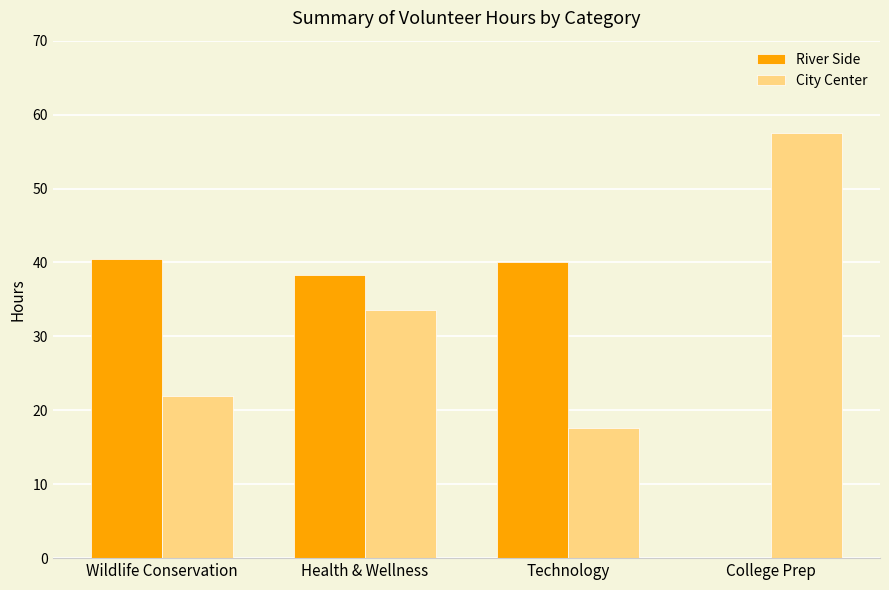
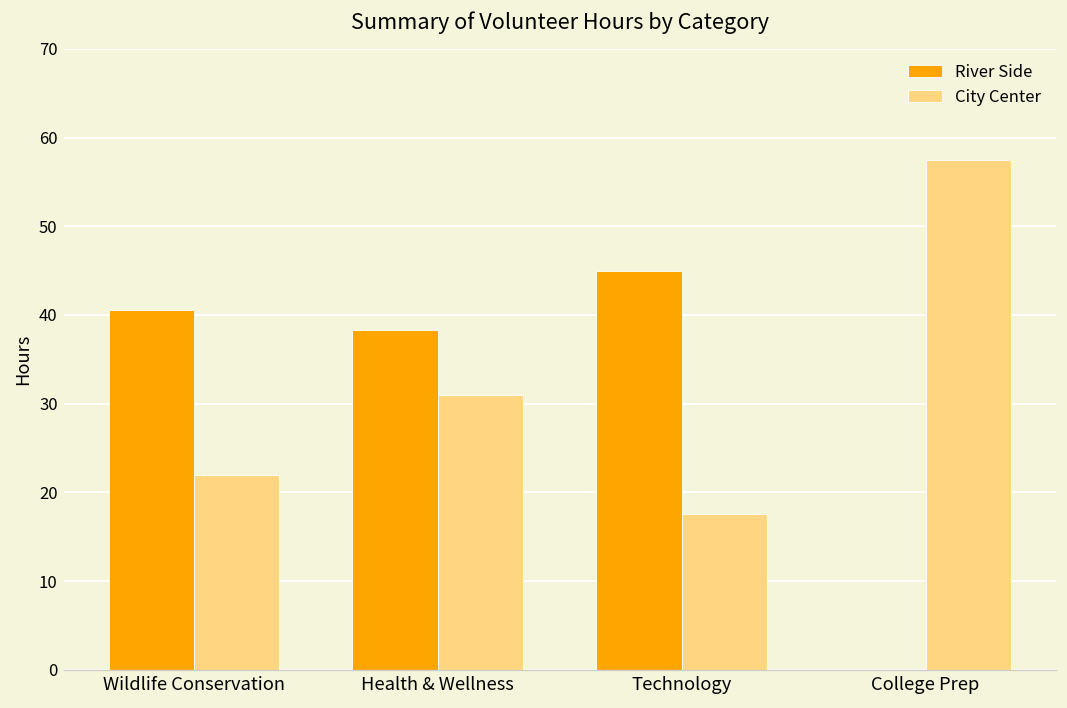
City Center, Health & Wellness: 34 -> 31
River Side, Technology: 40 -> 45
